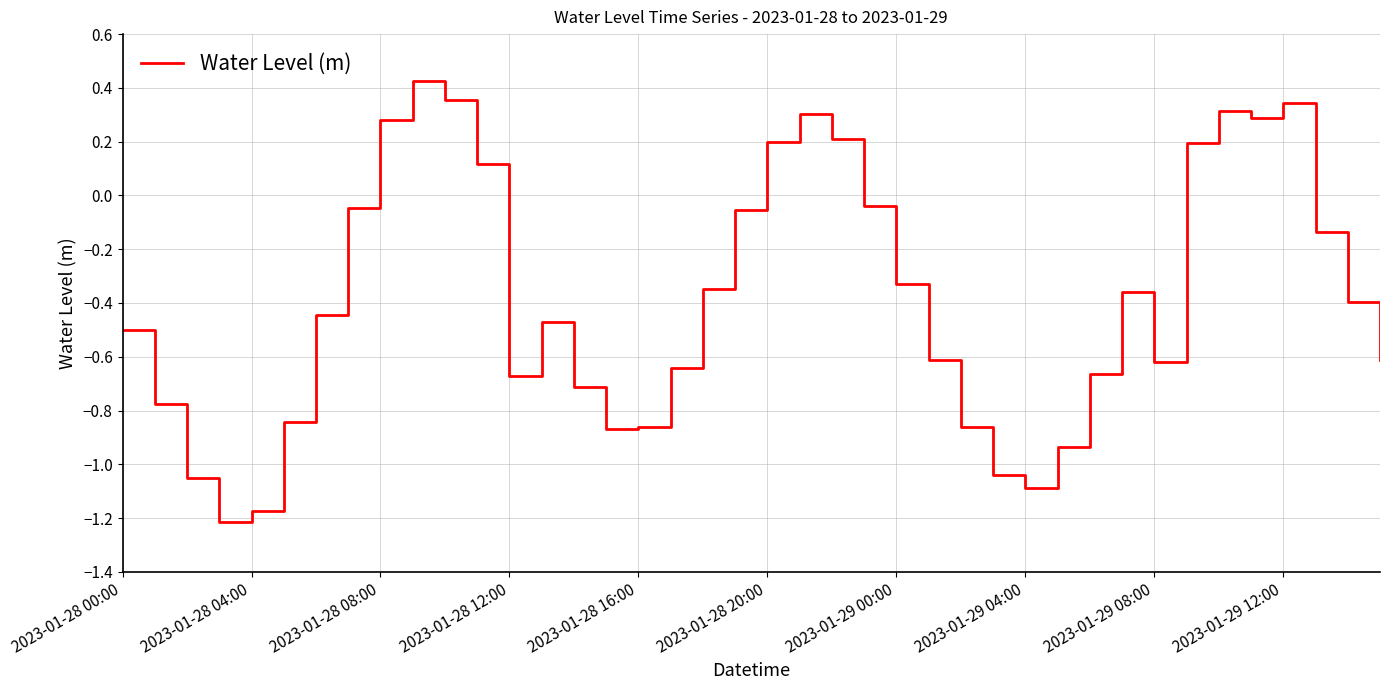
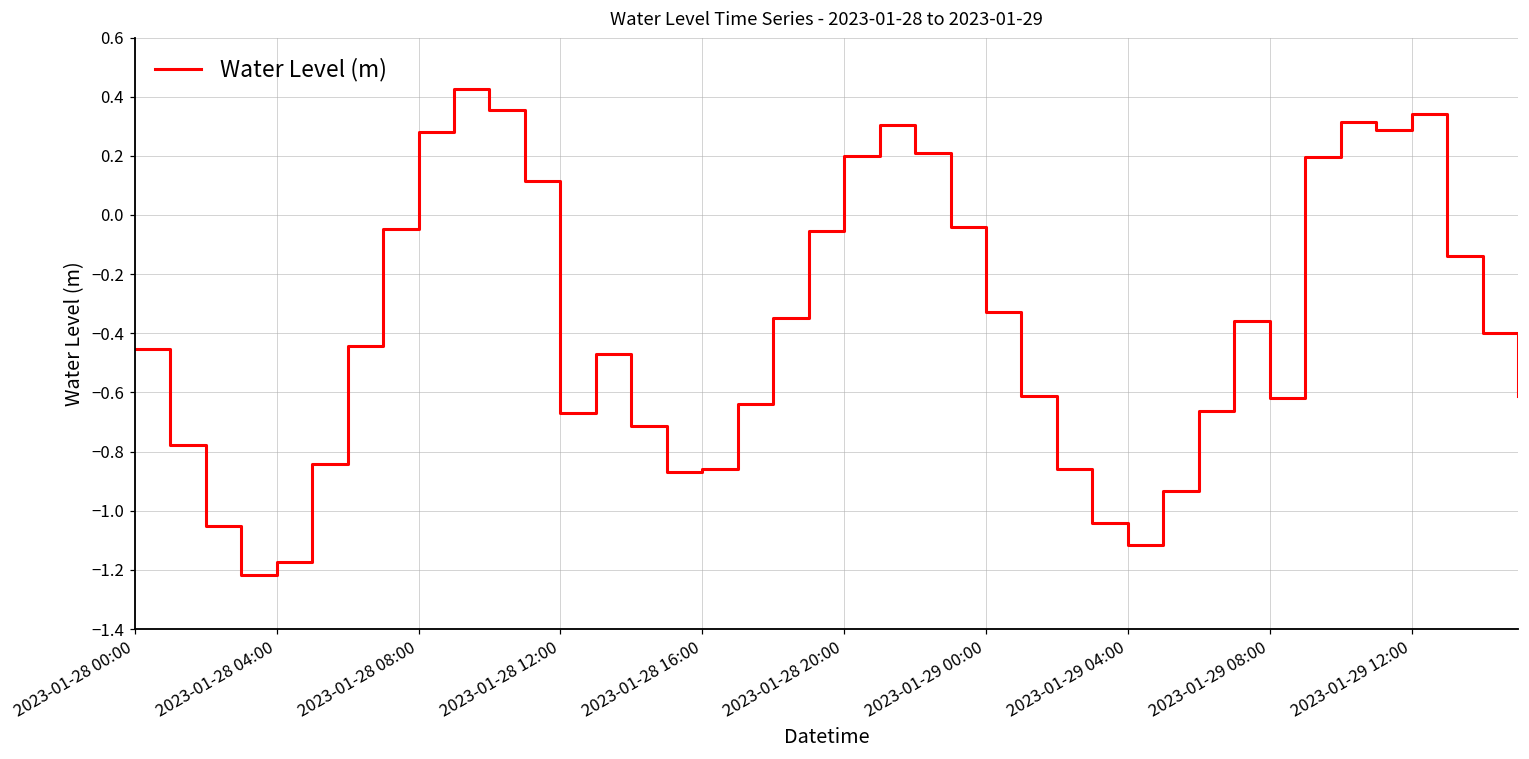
2023-01-28 00:00: -0.50 -> -0.45
2023-01-29 04:00: -1.09 -> -1.12
